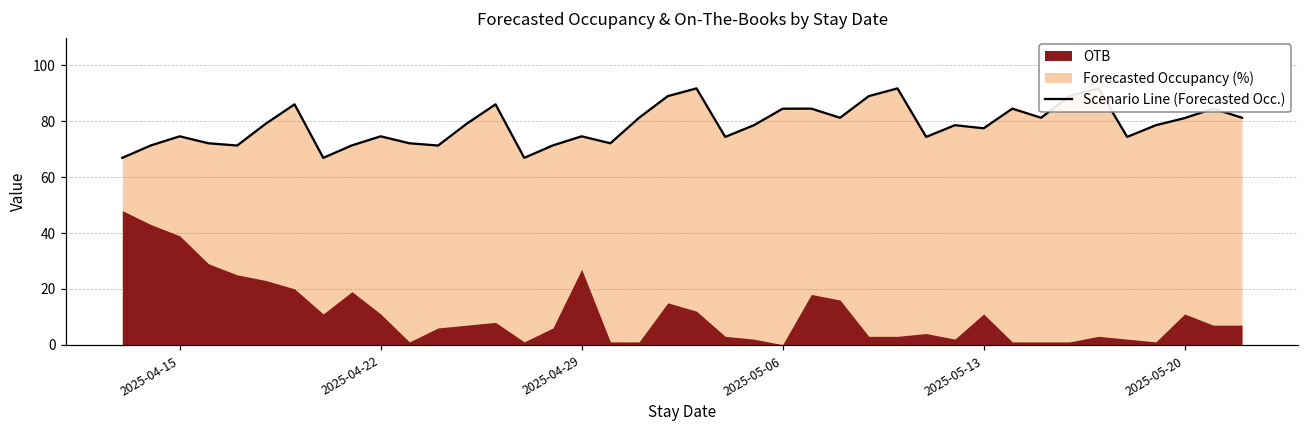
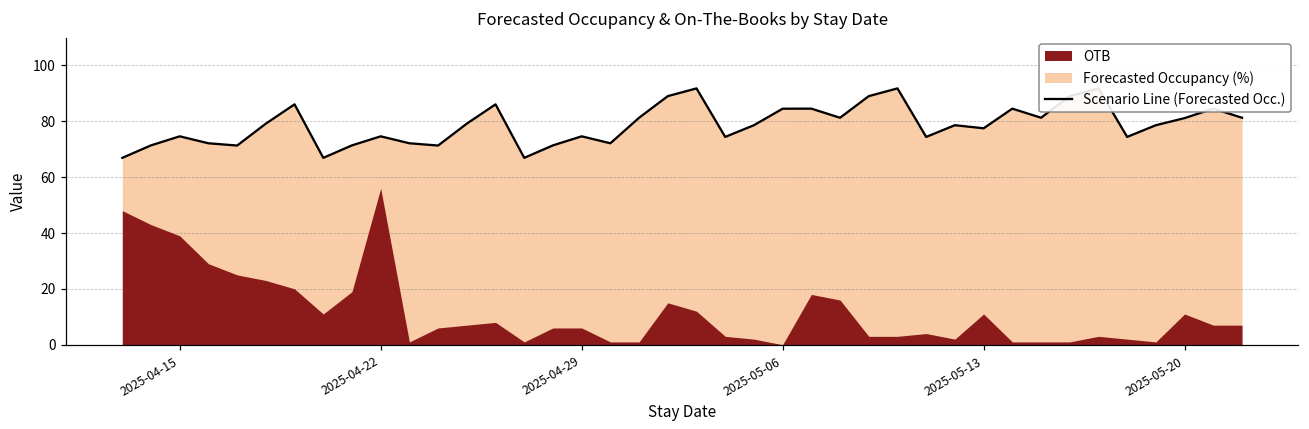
OTB, 2025-04-22: 11 -> 56
OTB, 2025-04-29: 27 -> 6
